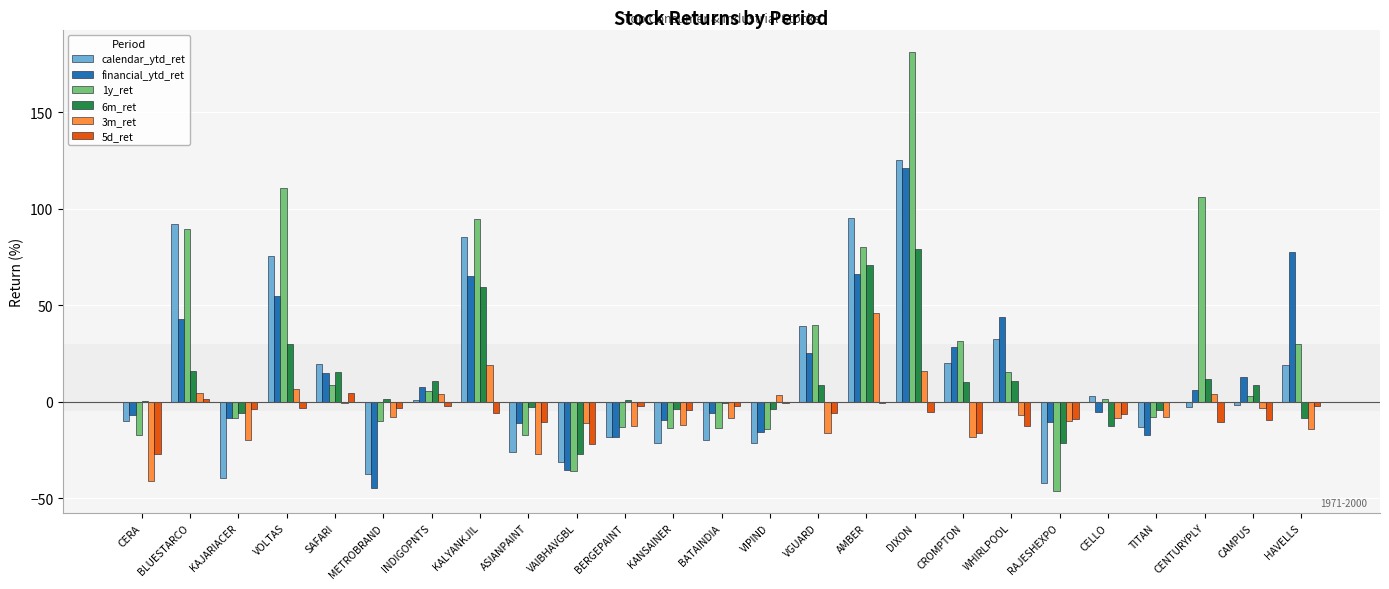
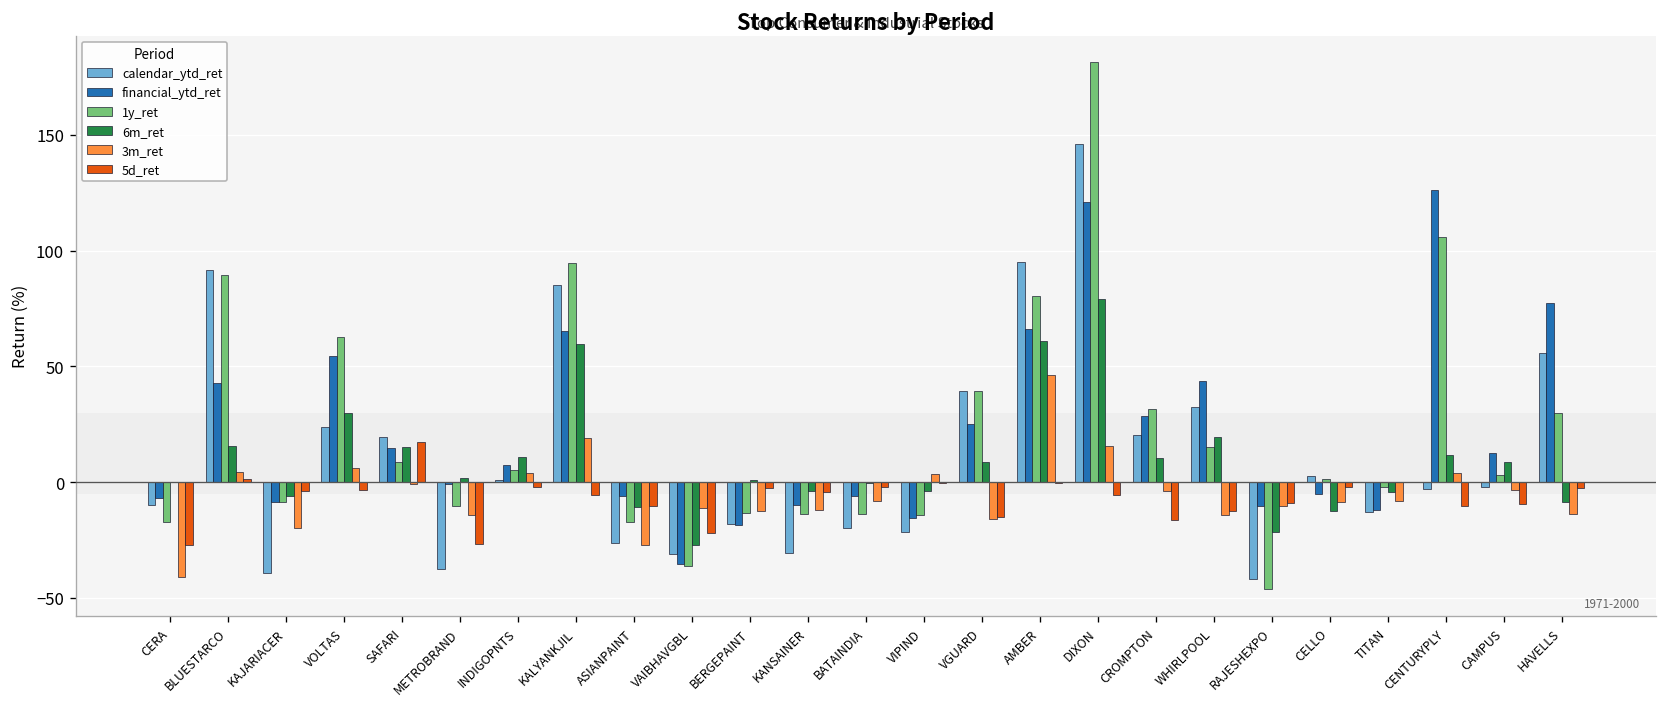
calendar_ytd_ret, VOLTAS: 75 -> 24
1y_ret, VOLTAS: 111 -> 63
5d_ret, SAFARI: 4 -> 17
financial_ytd_ret, METROBRAND: -45 -> -1
3m_ret, METROBRAND: -8 -> -14
5d_ret, METROBRAND: -3 -> -27
financial_ytd_ret, ASIANPAINT: -11 -> -6
6m_ret, ASIANPAINT: -3 -> -11
calendar_ytd_ret, KANSAINER: -22 -> -31
5d_ret, VGUARD: -6 -> -15
6m_ret, AMBER: 71 -> 61
calendar_ytd_ret, DIXON: 125 -> 146
3m_ret, CROMPTON: -18 -> -4
6m_ret, WHIRLPOOL: 11 -> 20
3m_ret, WHIRLPOOL: -7 -> -14
5d_ret, CELLO: -6 -> -2
financial_ytd_ret, TITAN: -17 -> -12
1y_ret, TITAN: -8 -> -2
financial_ytd_ret, CENTURYPLY: 6 -> 126
calendar_ytd_ret, HAVELLS: 19 -> 56
